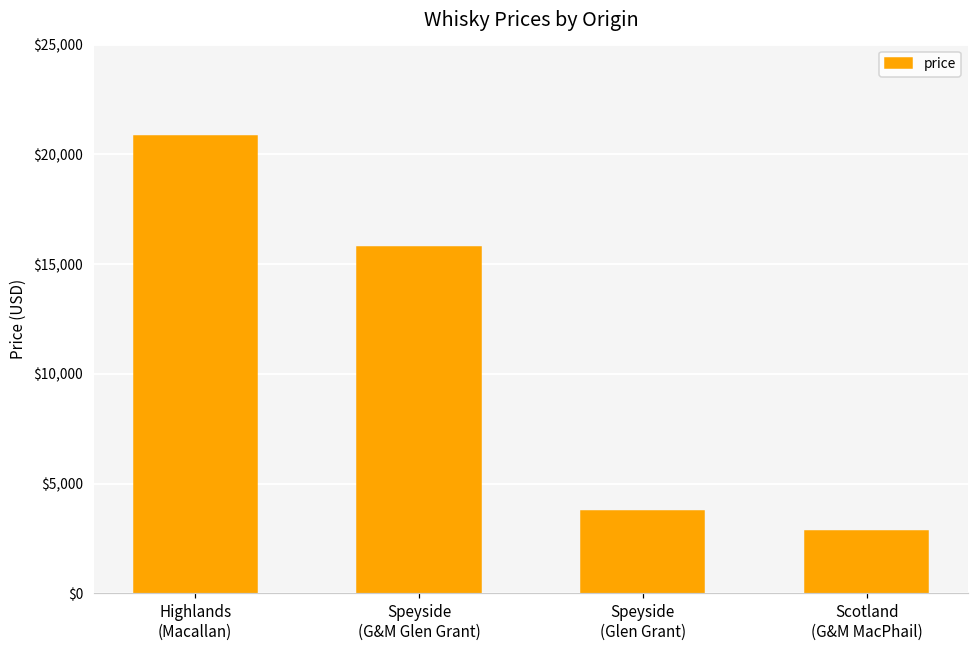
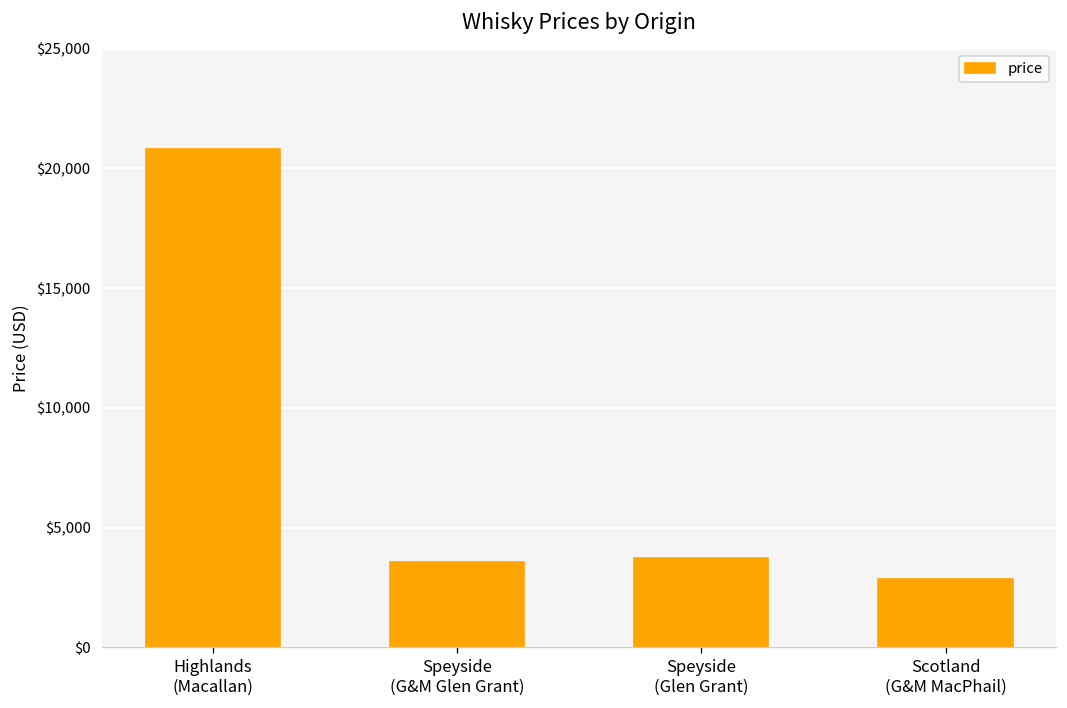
Speyside (G&M Glen Grant): $15,800 -> $3,500
